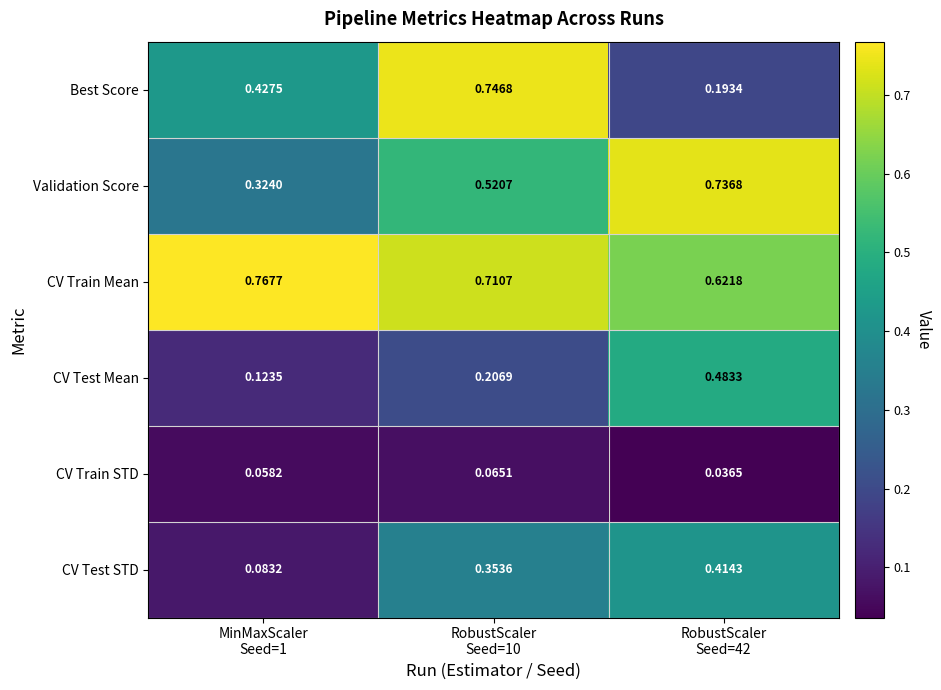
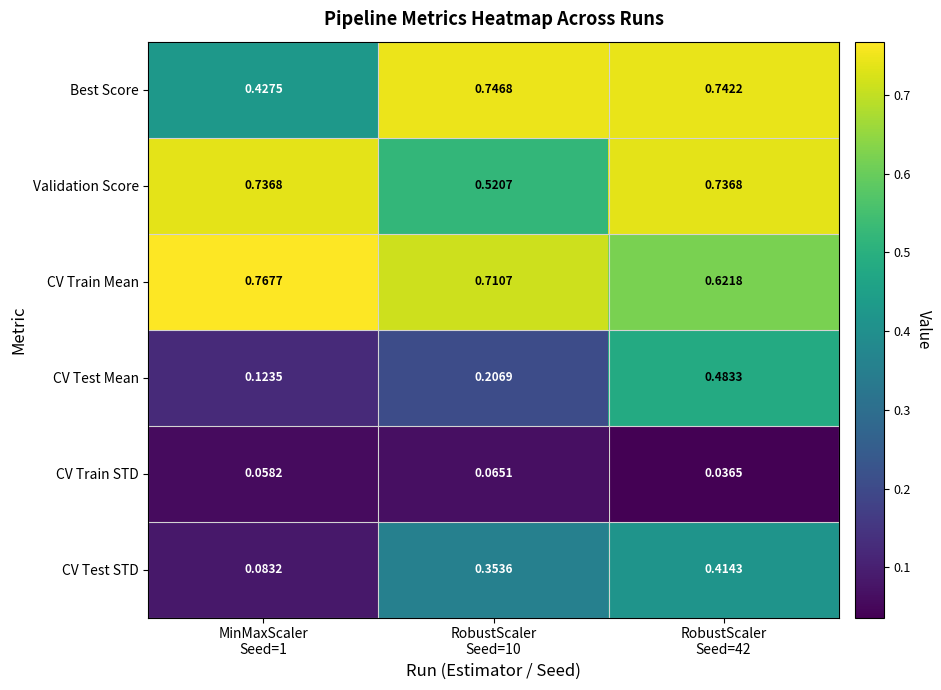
Best Score, RobustScaler Seed=42: 0.1934 -> 0.7422
Validation Score, MinMaxScaler Seed=1: 0.3240 -> 0.7368
